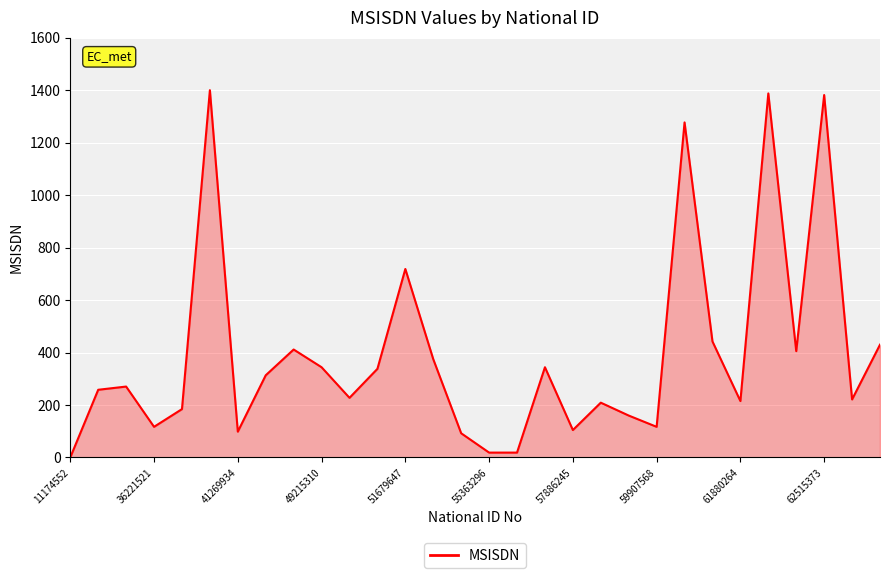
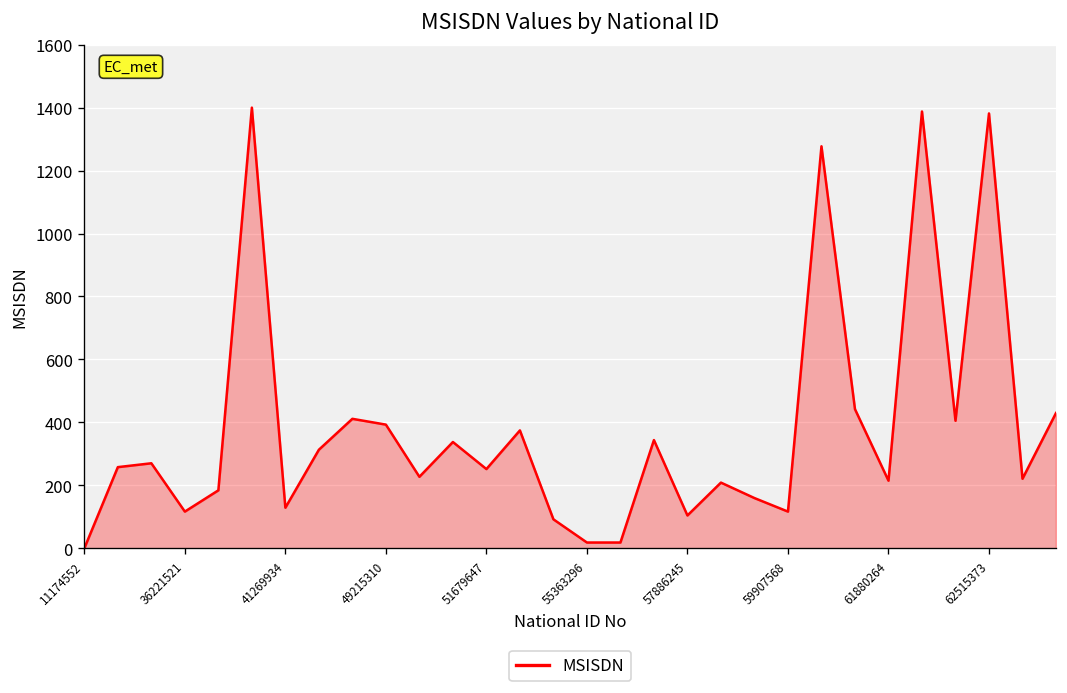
41269934: 100 -> 130
49215310: 340 -> 390
51679647: 720 -> 250
